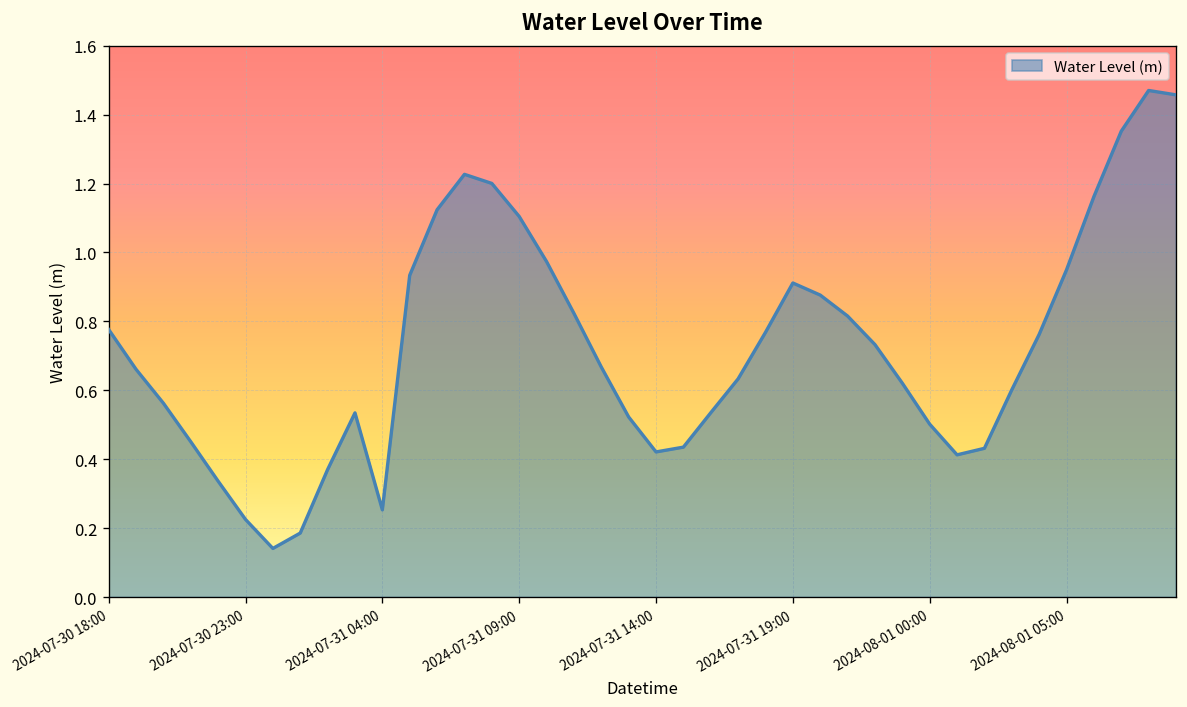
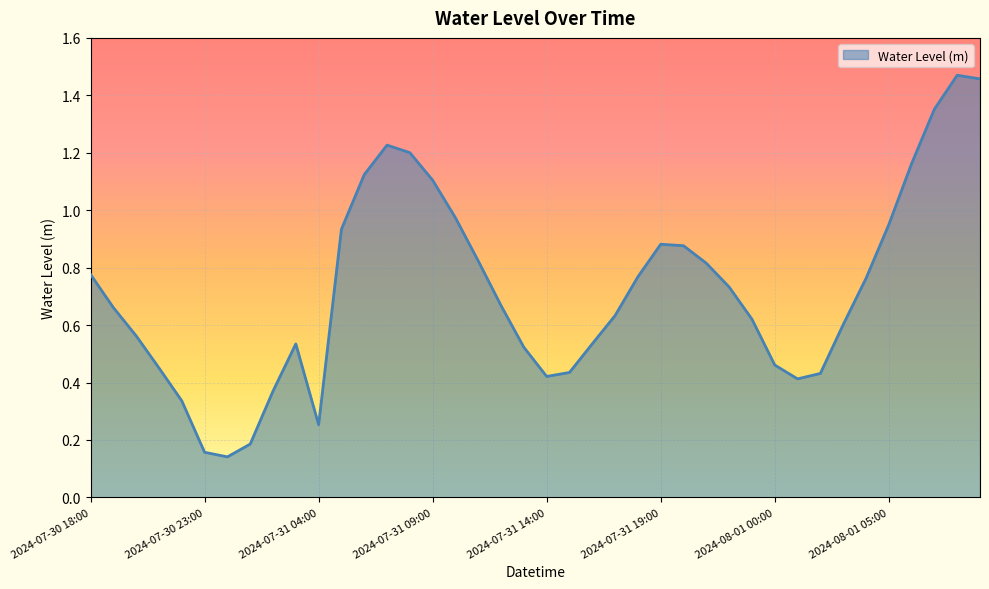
2024-07-30 23:00: 0.23 -> 0.16
2024-07-31 19:00: 0.91 -> 0.88
2024-08-01 00:00: 0.50 -> 0.46
